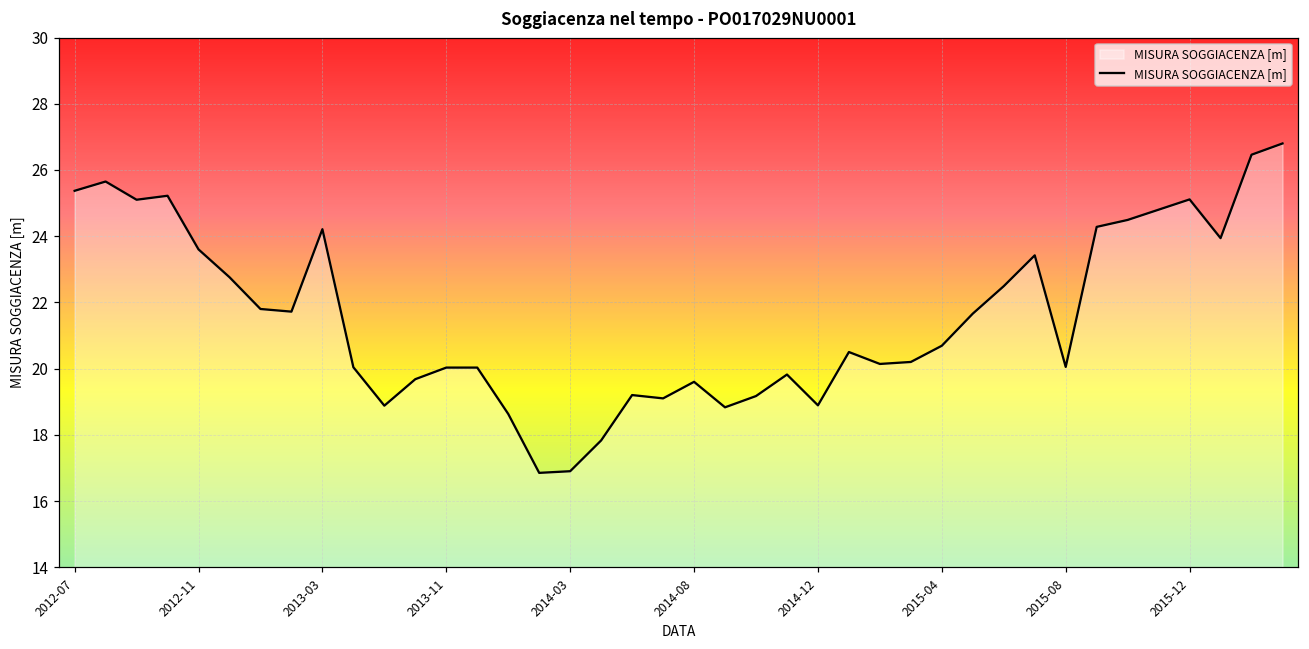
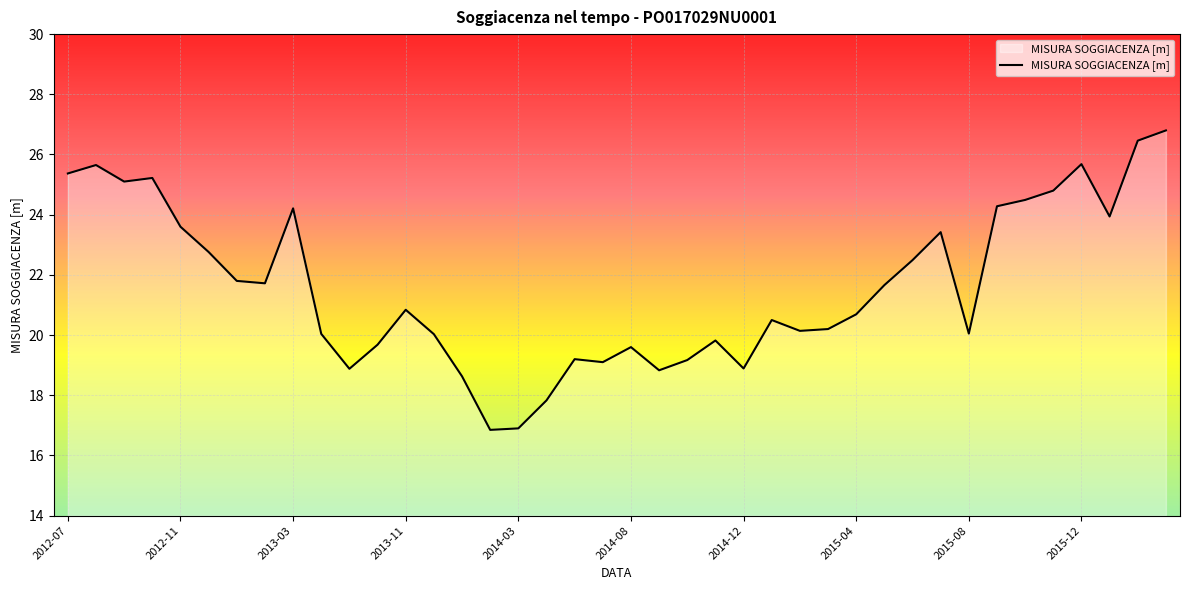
2013-11: 20.0 -> 20.8
2015-12: 25.1 -> 25.7
